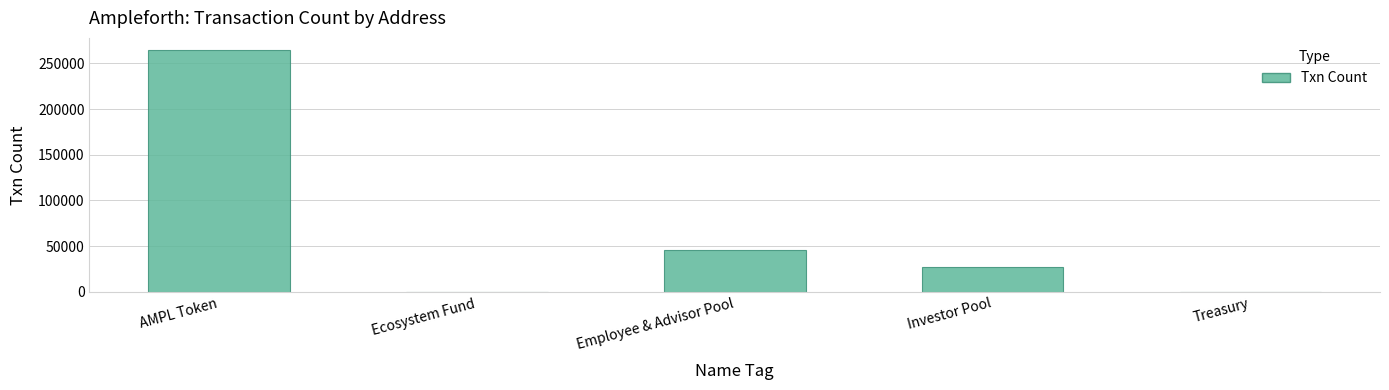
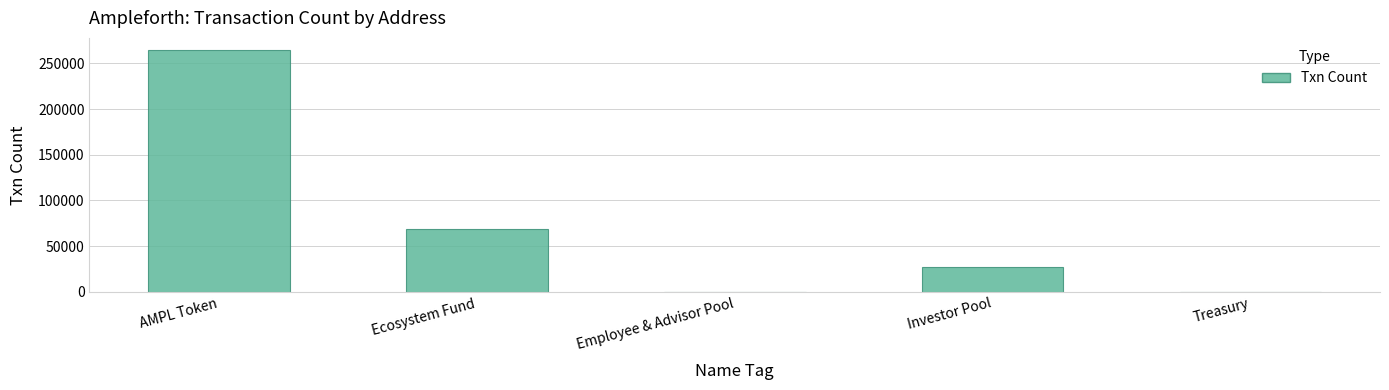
Ecosystem Fund: 0 -> 70000
Employee & Advisor Pool: 50000 -> 0
